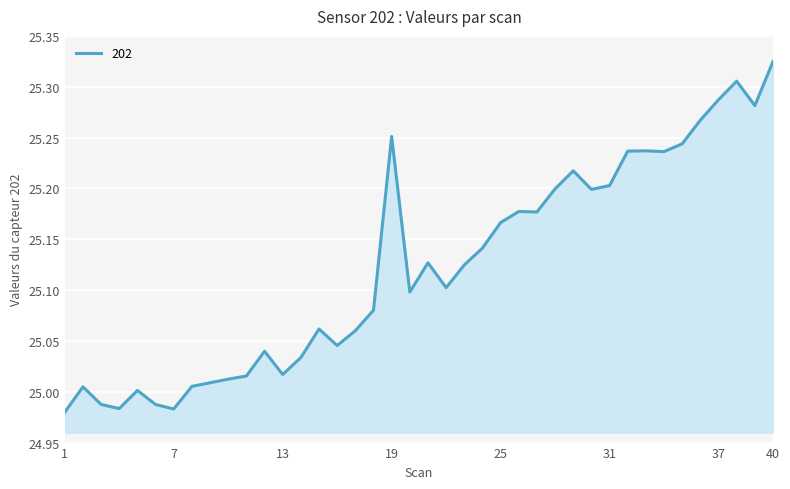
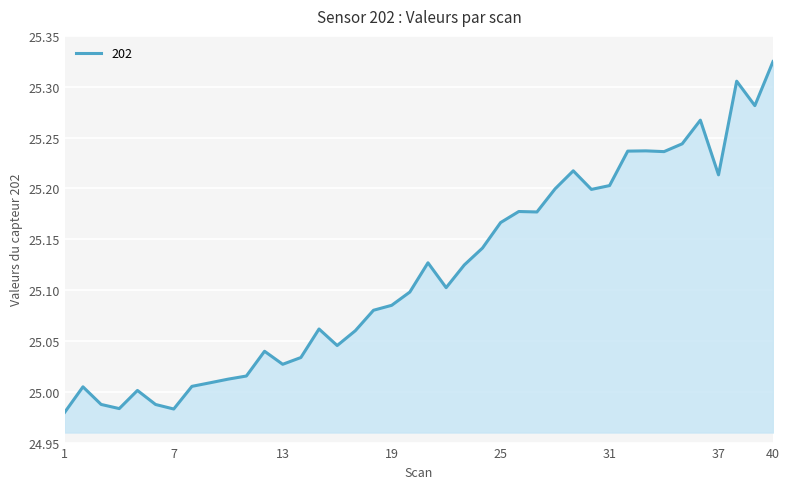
13: 25.017 -> 25.027
19: 25.251 -> 25.085
37: 25.287 -> 25.213
